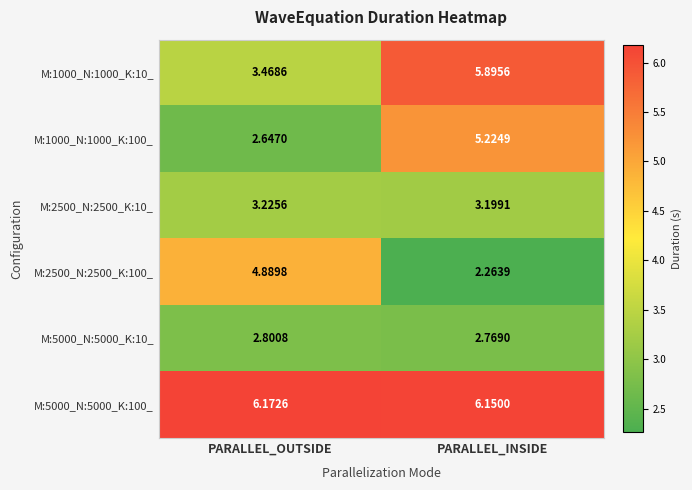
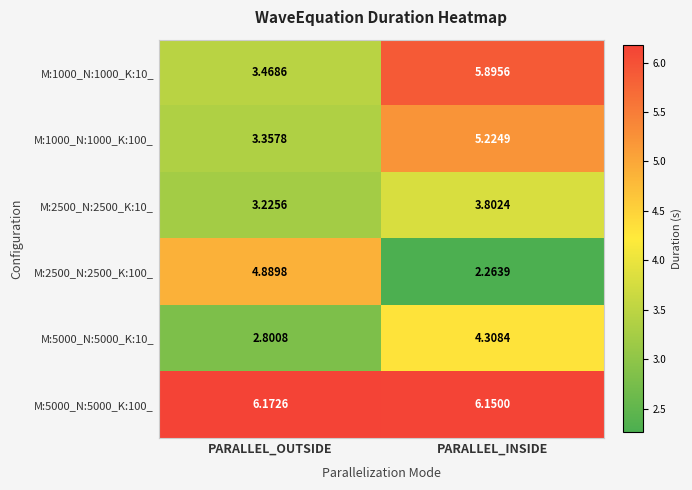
M:1000_N:1000_K:100_, PARALLEL_OUTSIDE: 2.6470 -> 3.3578
M:2500_N:2500_K:10_, PARALLEL_INSIDE: 3.1991 -> 3.8024
M:5000_N:5000_K:10_, PARALLEL_INSIDE: 2.7690 -> 4.3084
